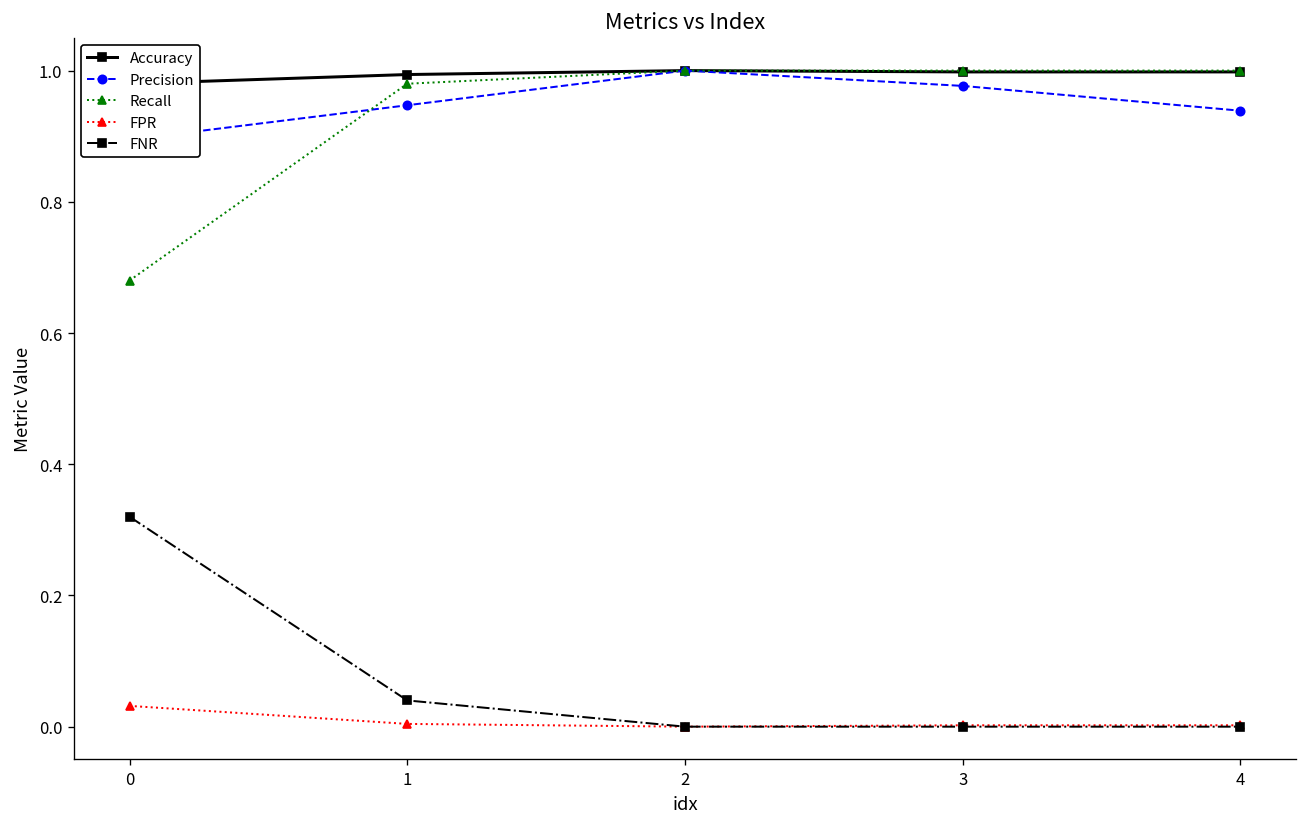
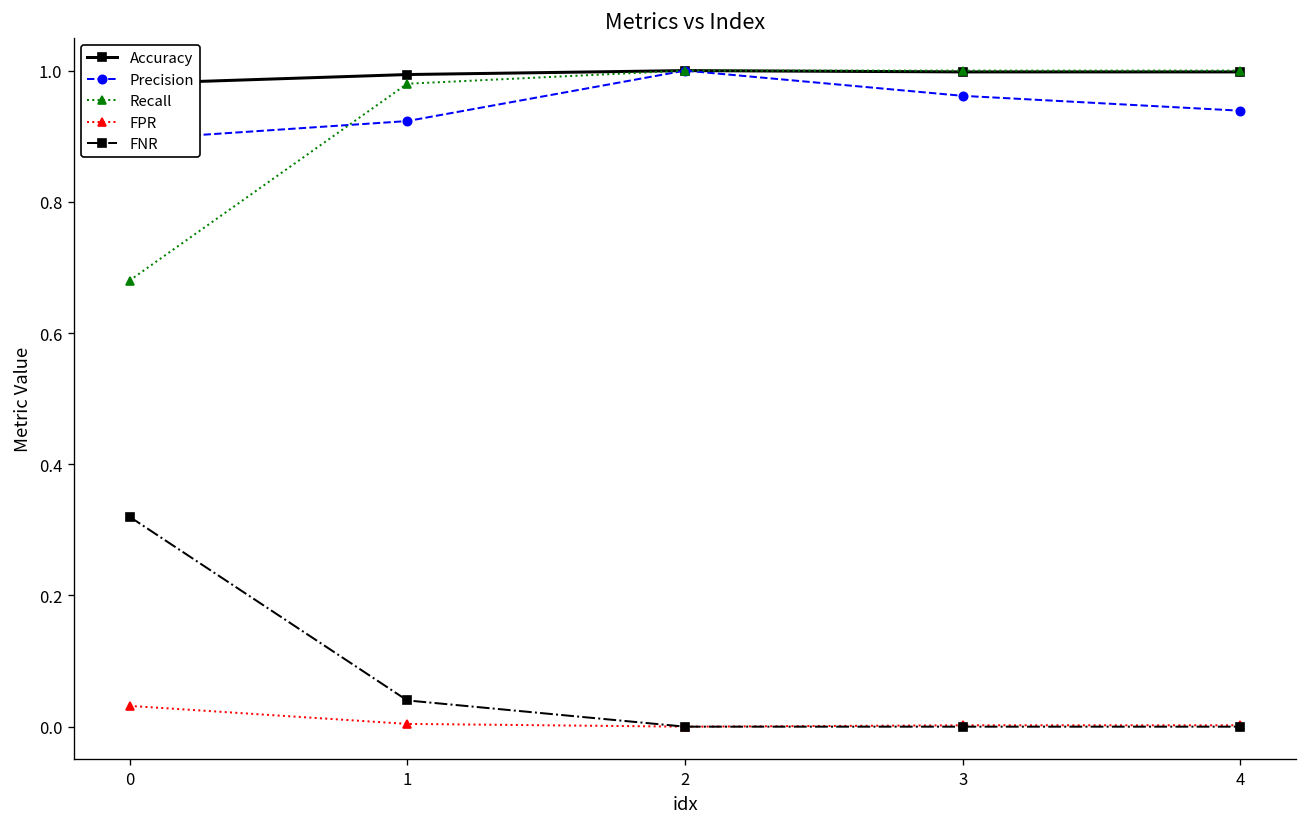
Precision, 1: 0.95 -> 0.92
Precision, 3: 0.98 -> 0.96
